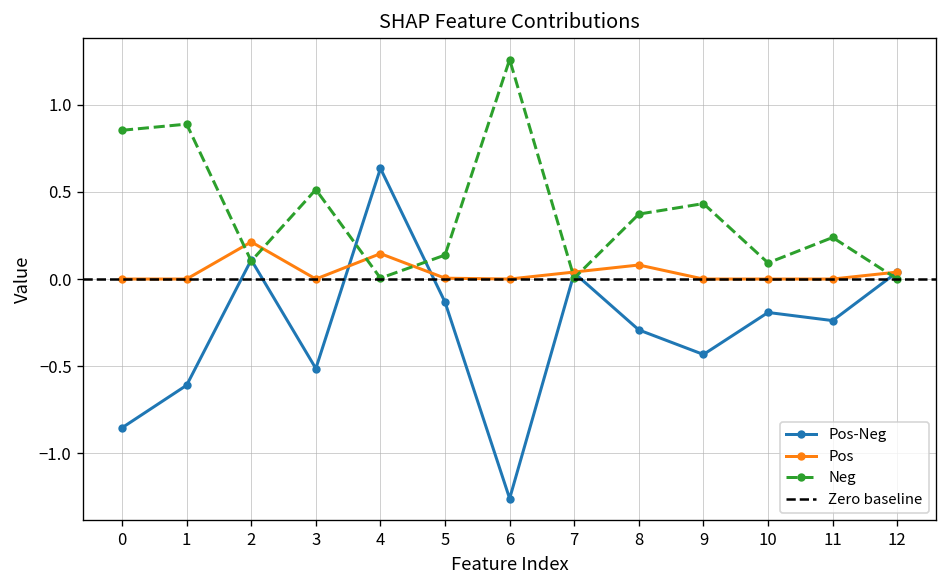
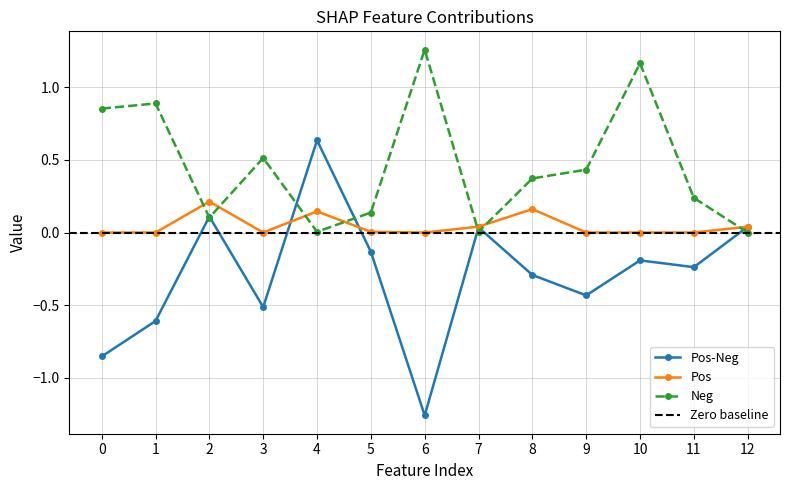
Pos, 8: 0.08 -> 0.16
Neg, 10: 0.09 -> 1.17
